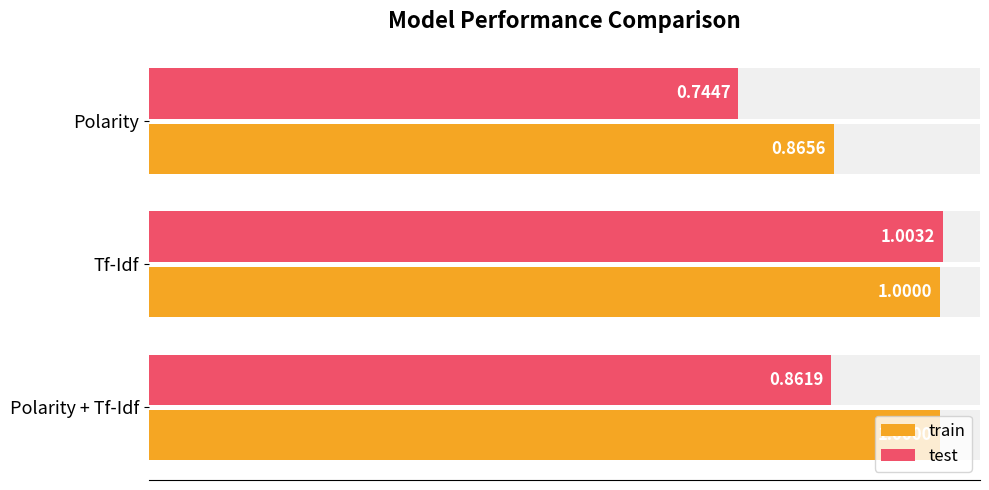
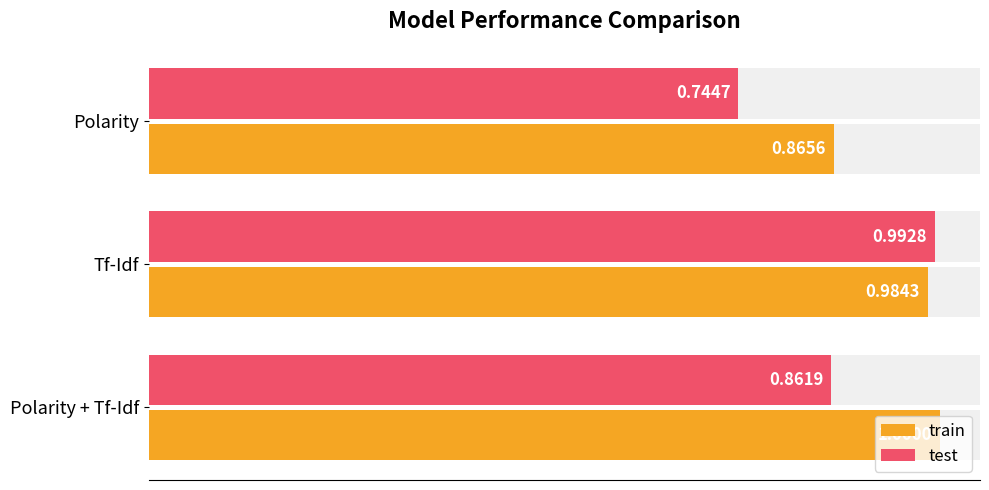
test, Tf-Idf: 1.0032 -> 0.9928
train, Tf-Idf: 1.0000 -> 0.9843
